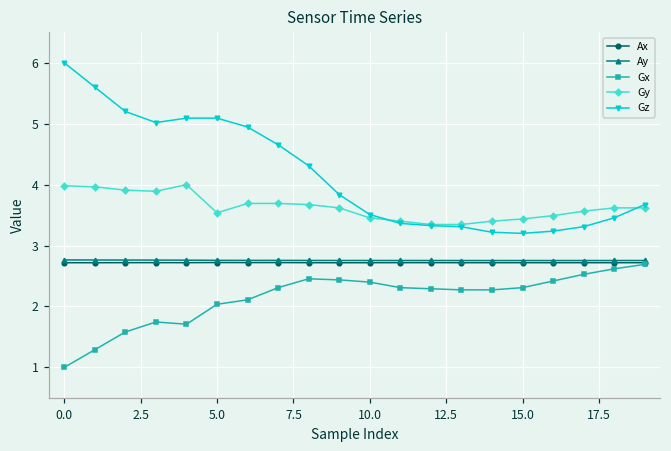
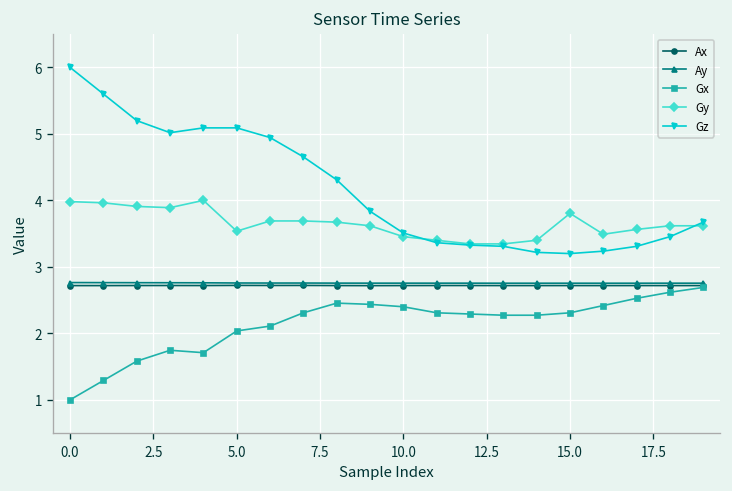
Gy, 15.0: 3.4 -> 3.8
